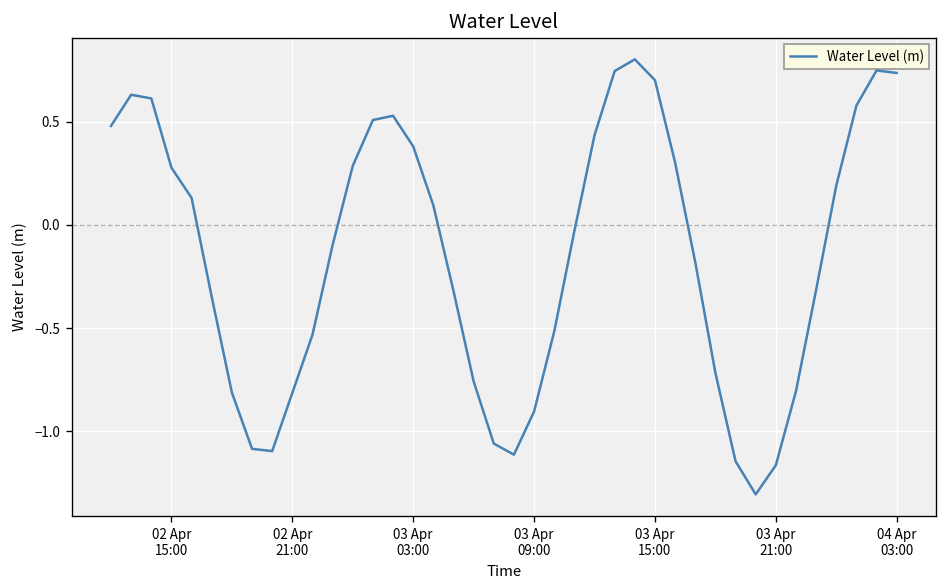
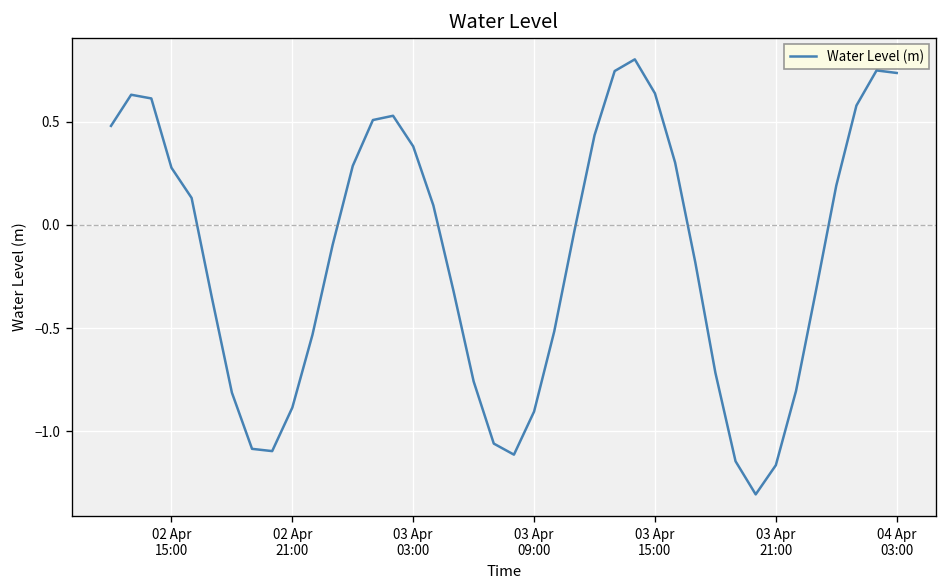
02 Apr 21:00: -0.81 -> -0.88
03 Apr 15:00: 0.70 -> 0.64
